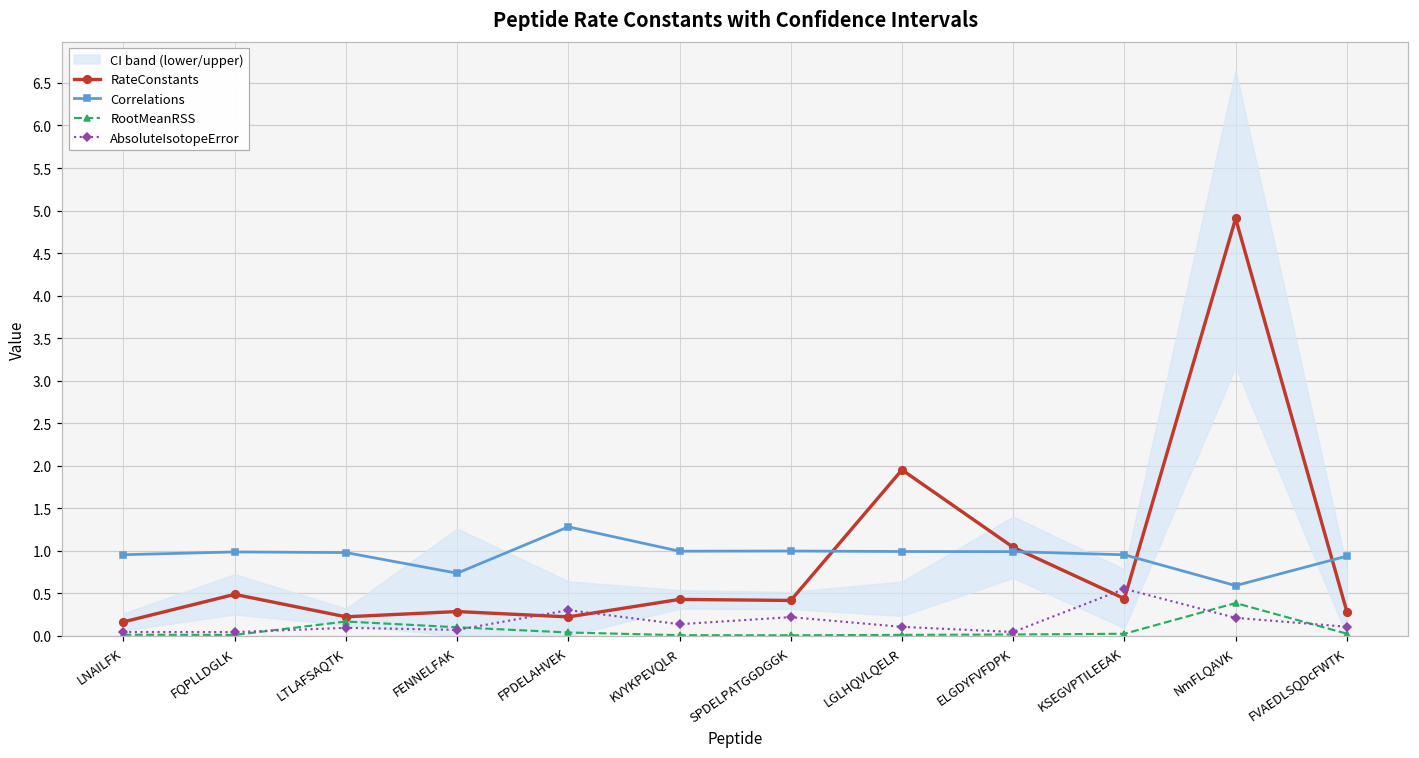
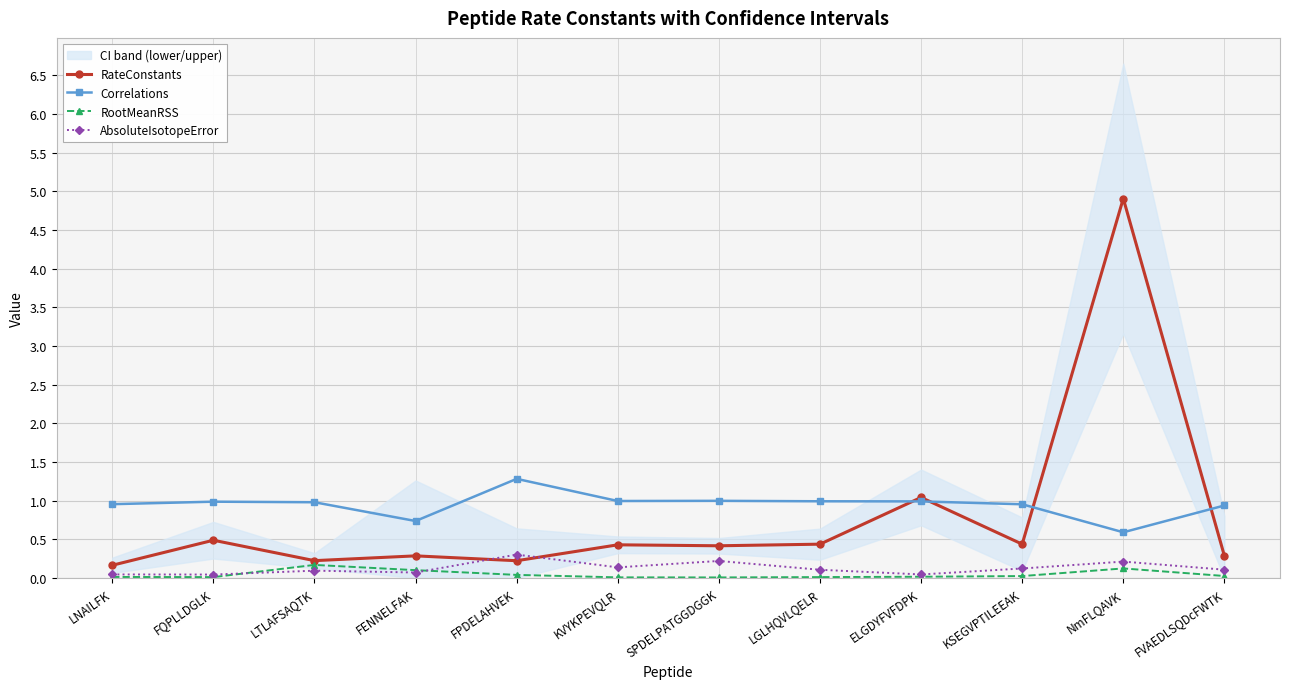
RateConstants, LGLHQVLQELR: 2.0 -> 0.4
AbsoluteIsotopeError, KSEGVPTILEEAK: 0.6 -> 0.1
RootMeanRSS, NmFLQAVK: 0.4 -> 0.1
